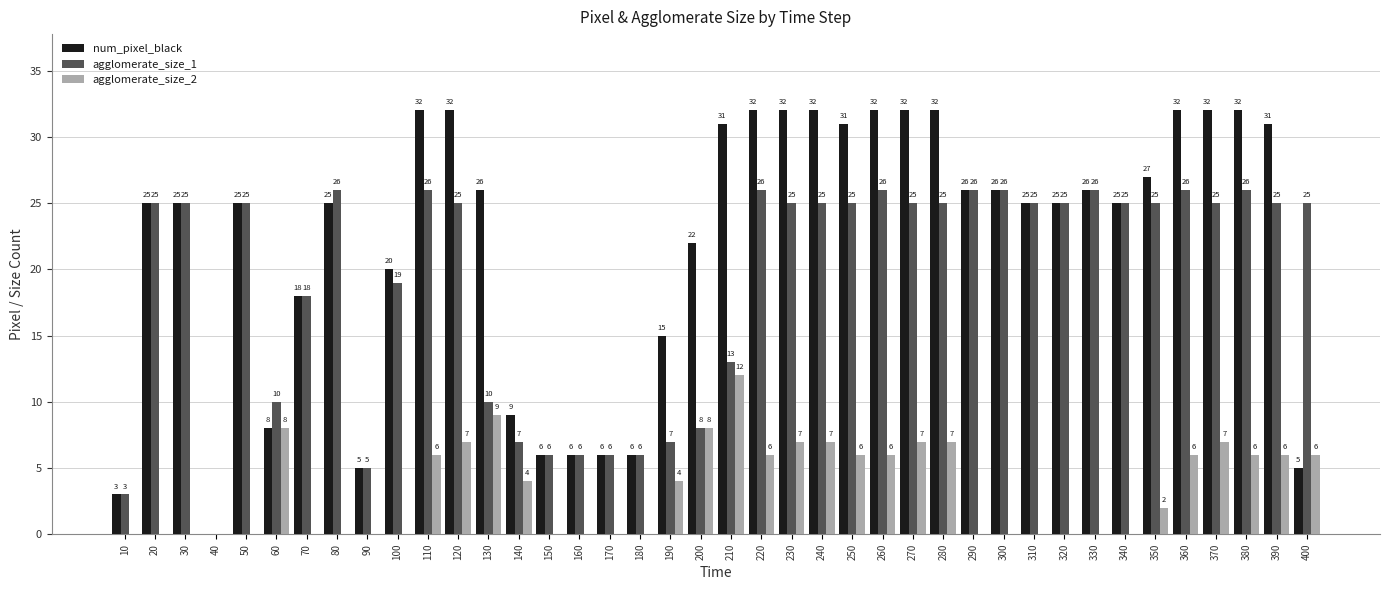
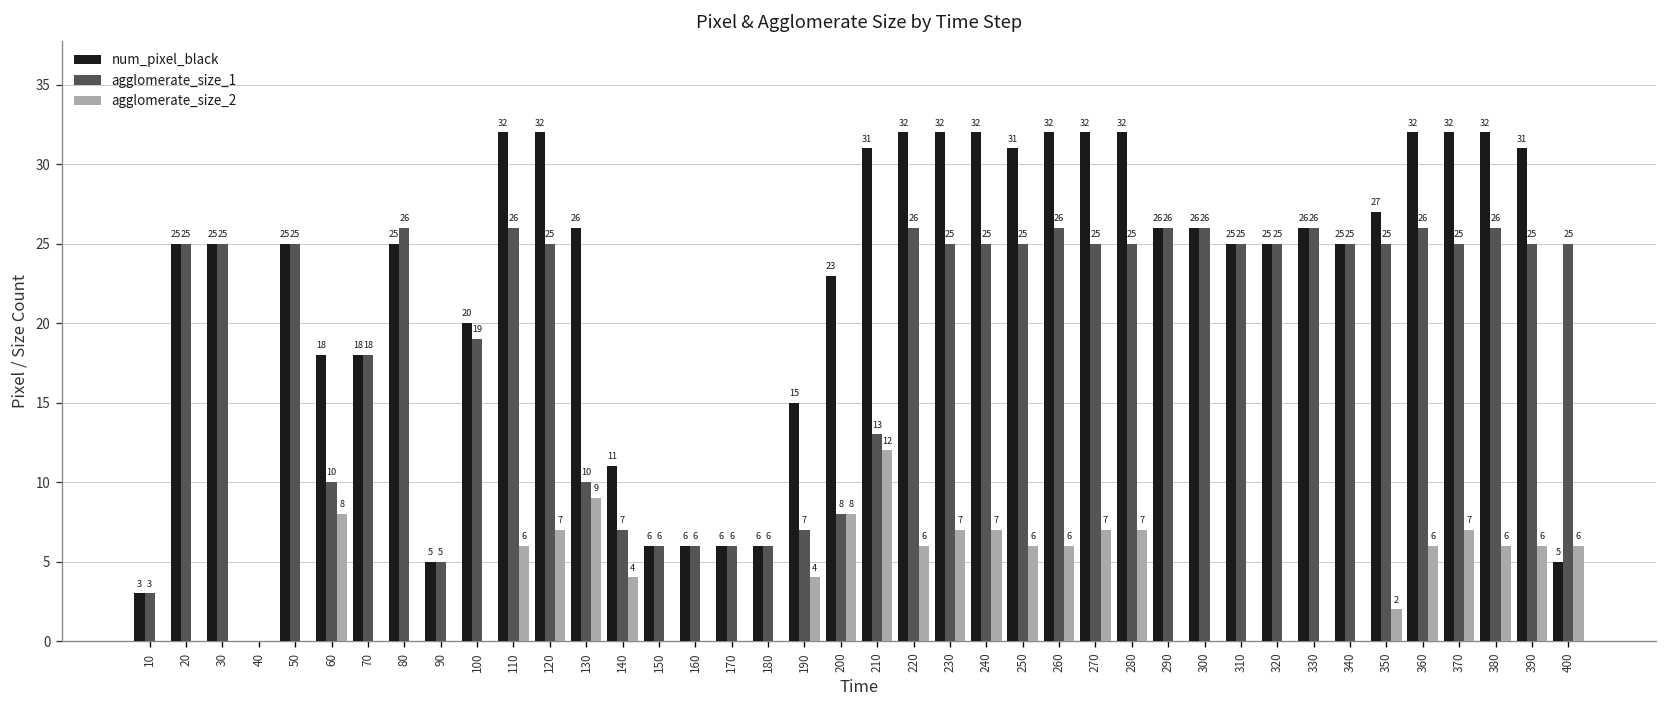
num_pixel_black, 60: 8 -> 18
num_pixel_black, 140: 9 -> 11
num_pixel_black, 200: 22 -> 23
